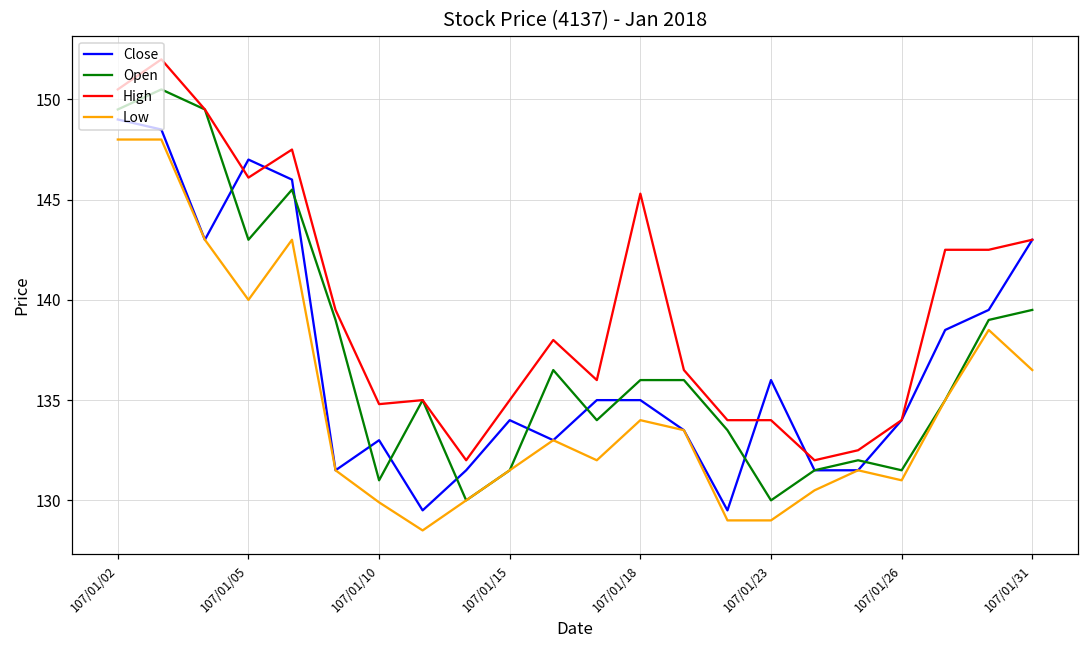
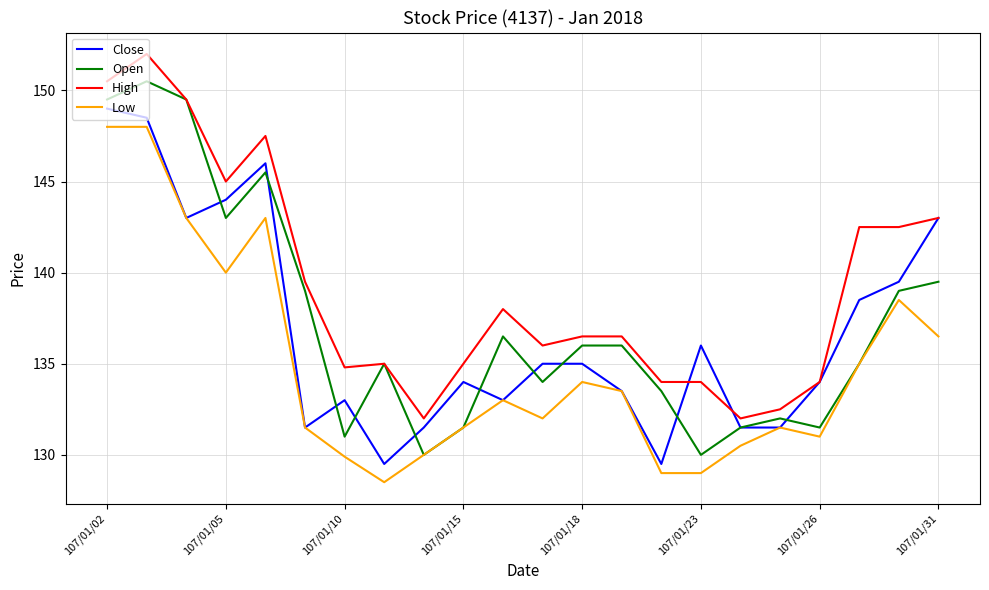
Close, 107/01/05: 147 -> 144
High, 107/01/05: 146.1 -> 145.0
High, 107/01/18: 145.3 -> 136.5
